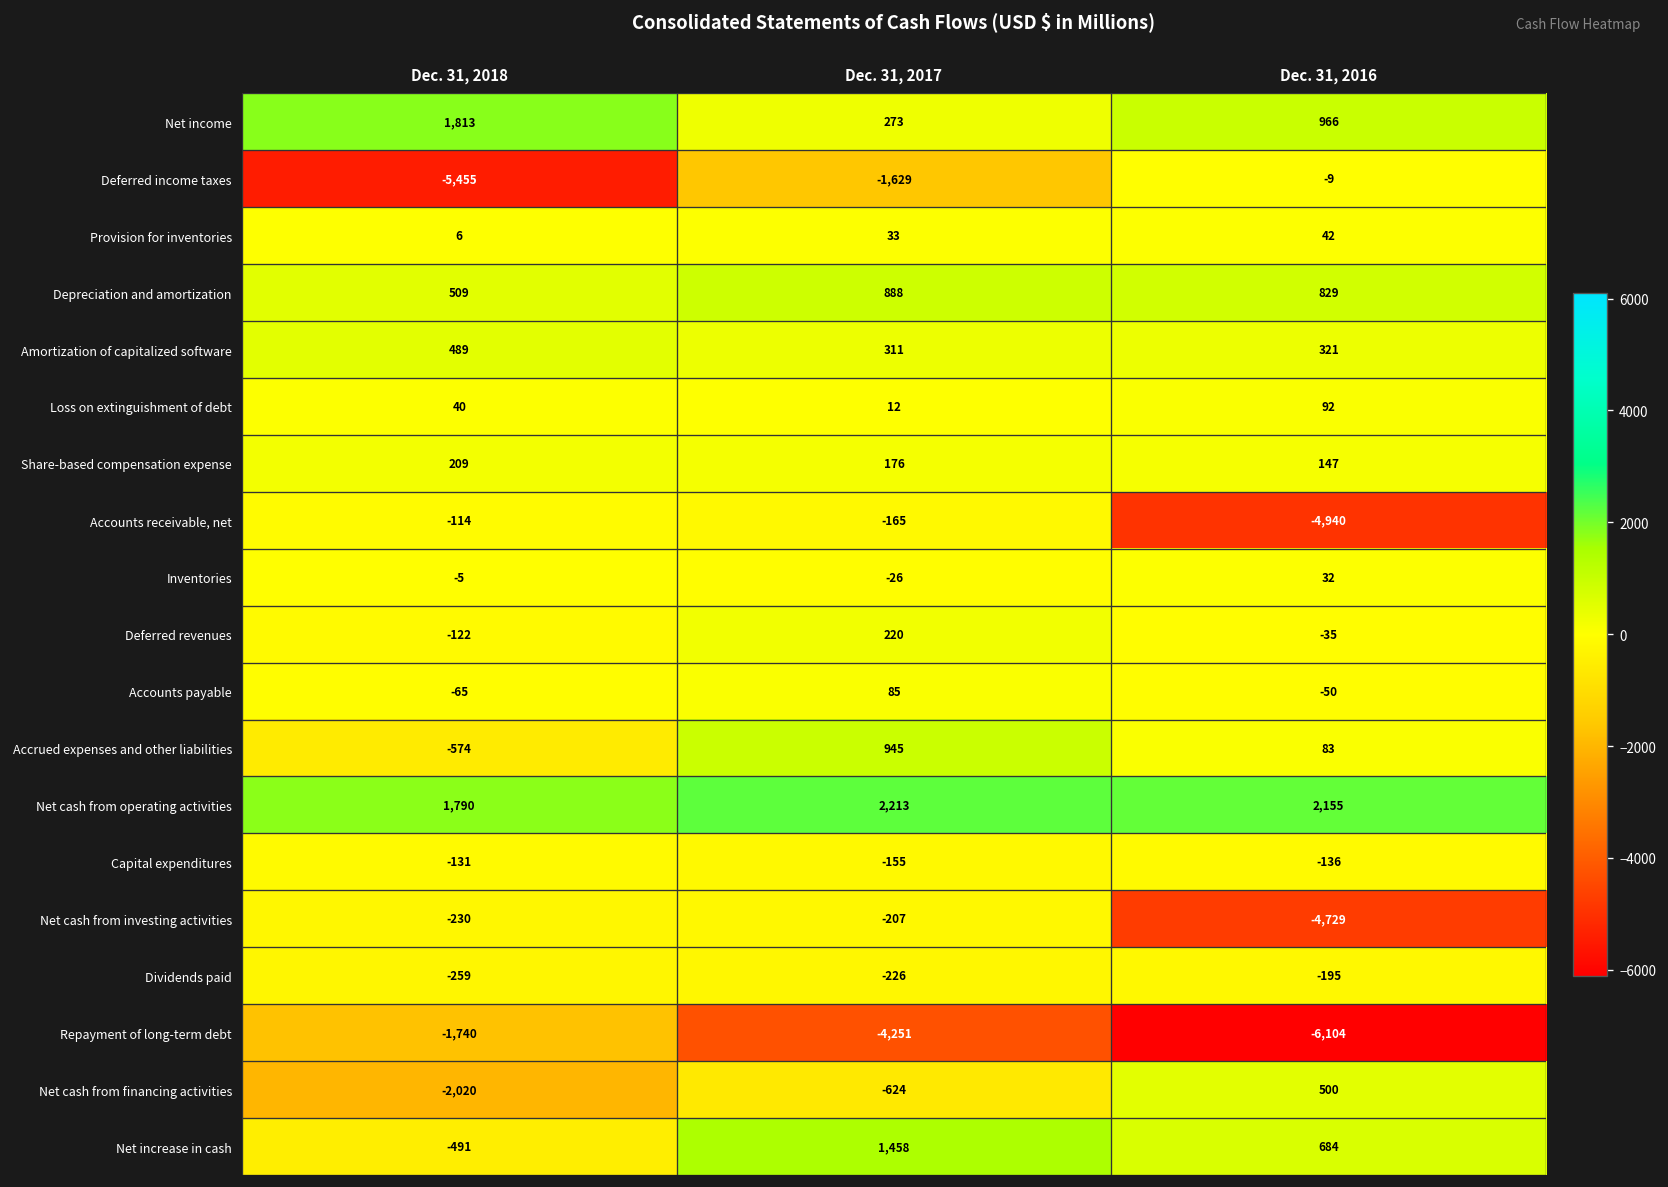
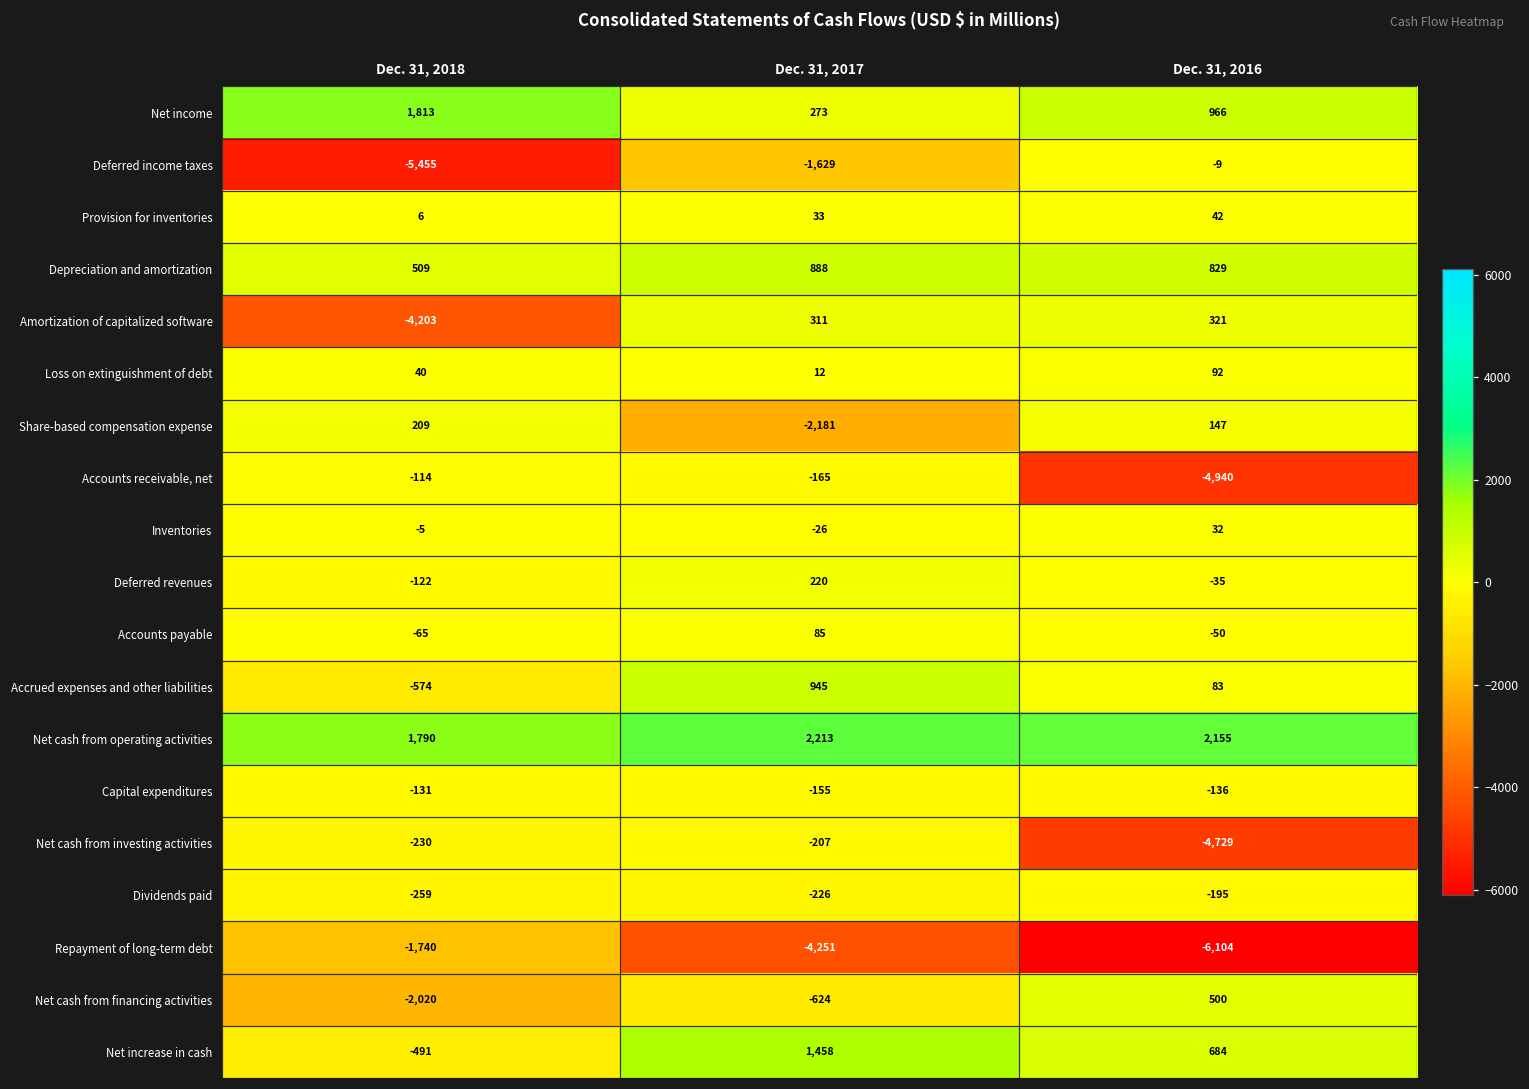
Amortization of capitalized software, Dec. 31, 2018: 489 -> -4,203
Share-based compensation expense, Dec. 31, 2017: 176 -> -2,181
